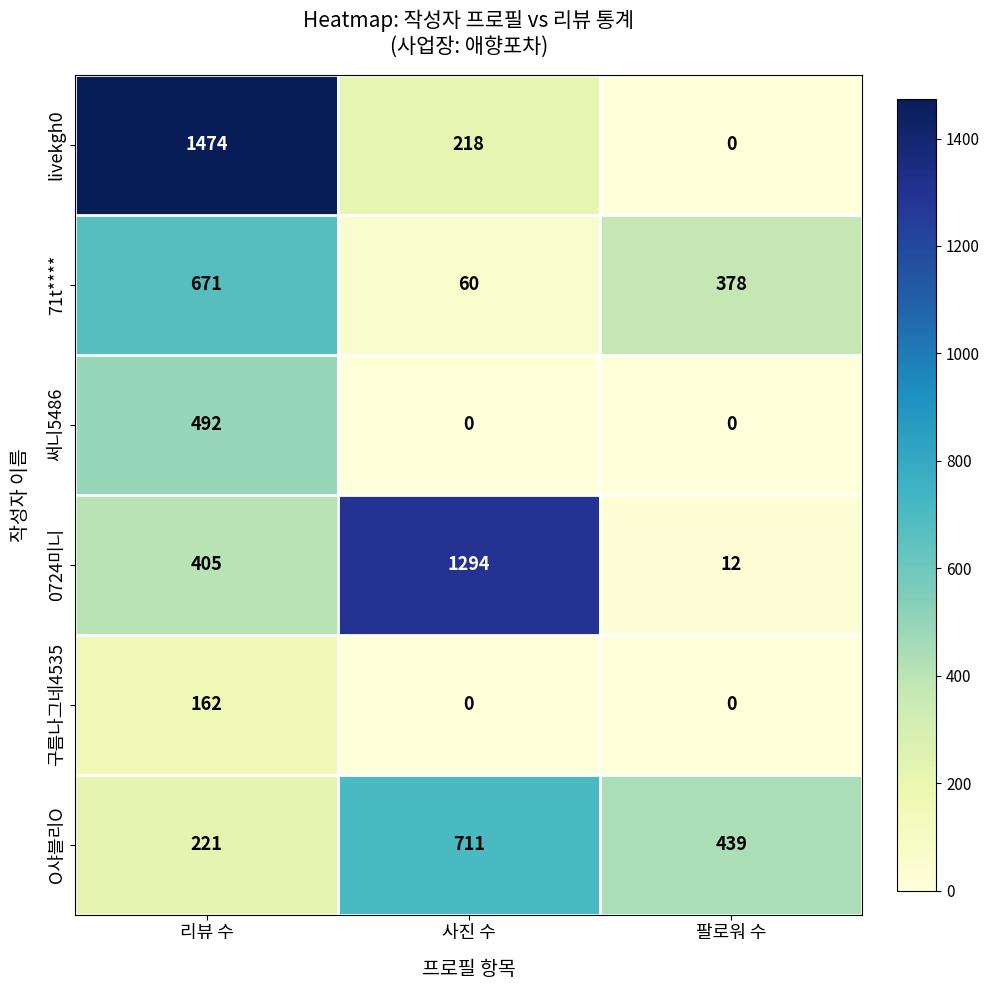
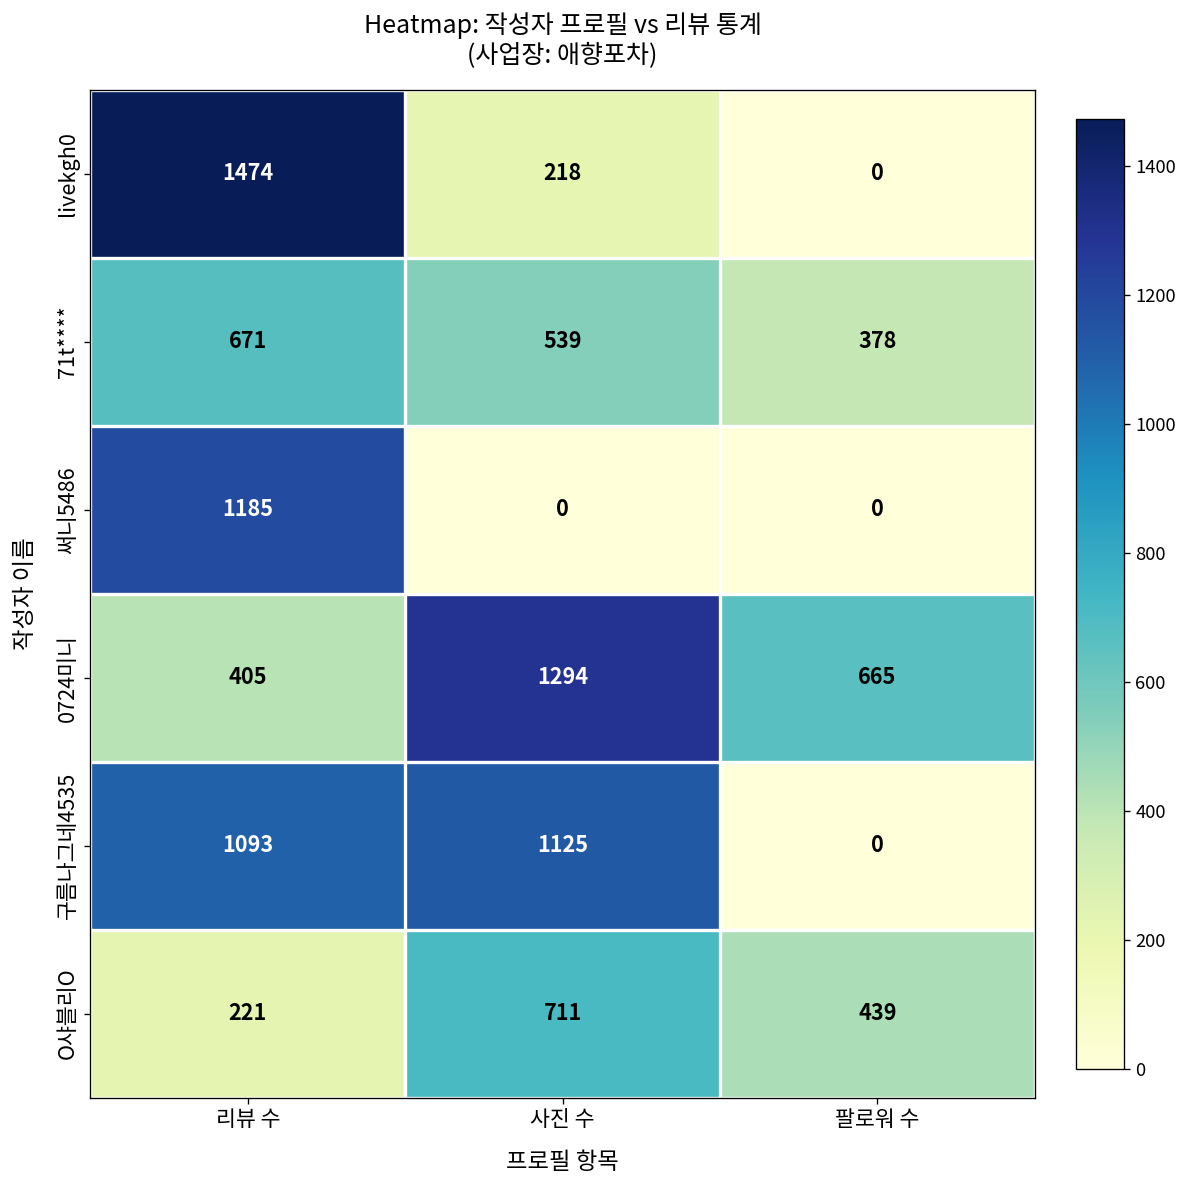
71t****, 사진 수: 60 -> 539
써니5486, 리뷰 수: 492 -> 1185
0724미니, 팔로워 수: 12 -> 665
구름나그네4535, 리뷰 수: 162 -> 1093
구름나그네4535, 사진 수: 0 -> 1125
